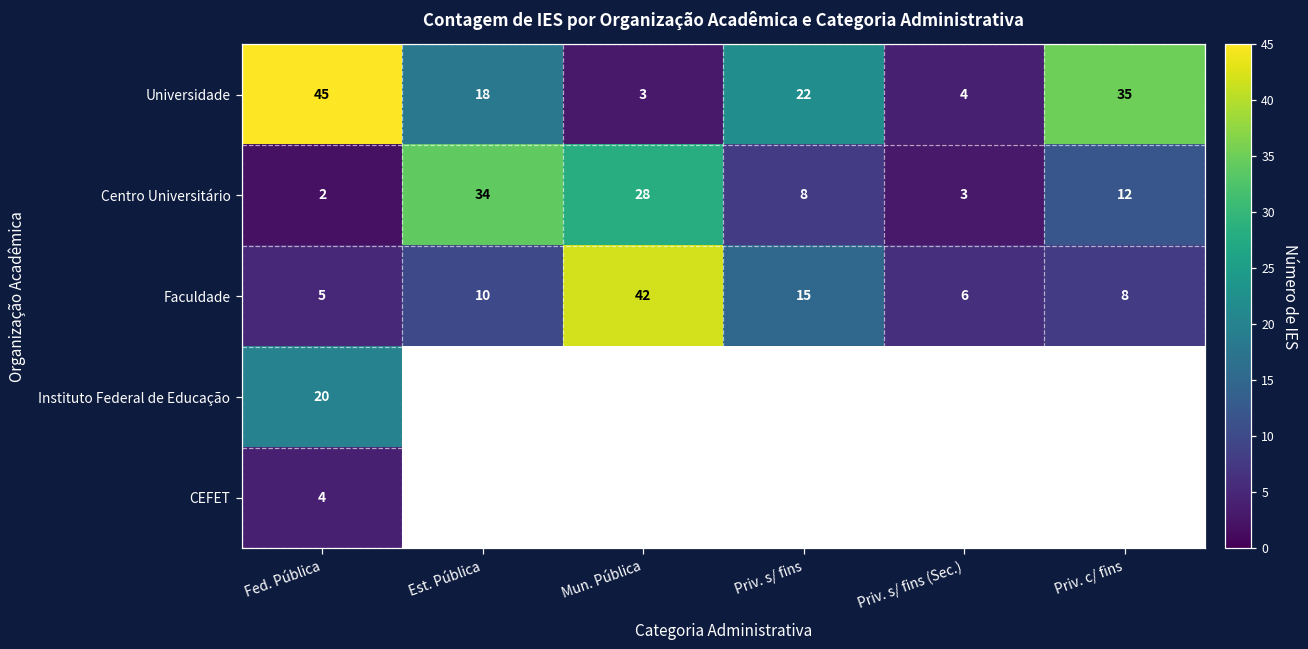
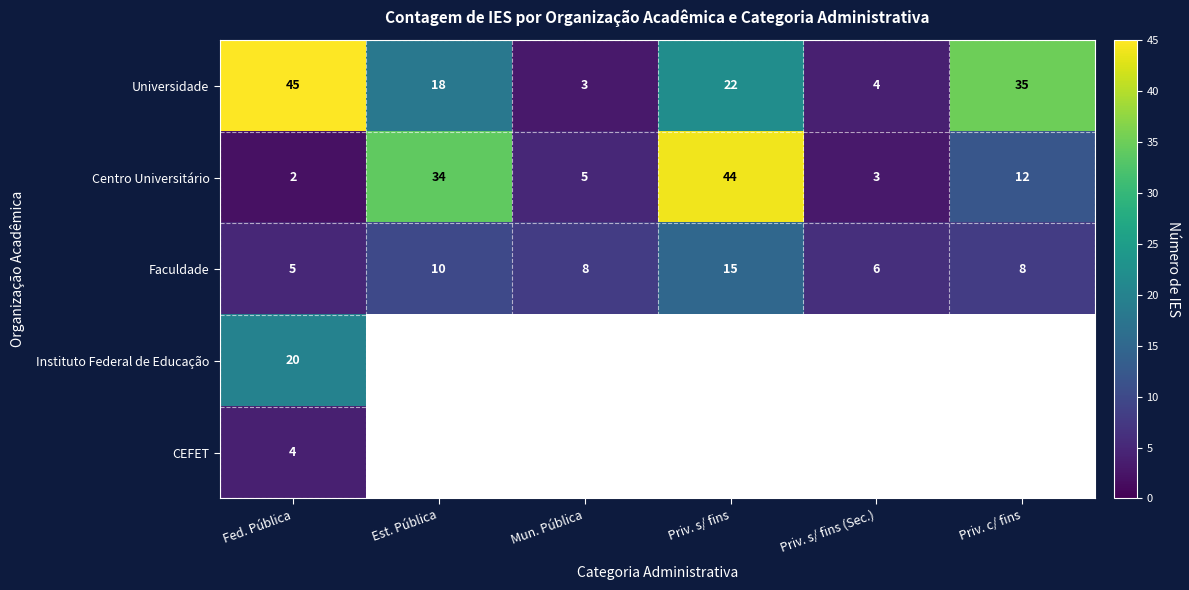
Centro Universitário, Mun. Pública: 28 -> 5
Centro Universitário, Priv. s/ fins: 8 -> 44
Faculdade, Mun. Pública: 42 -> 8
